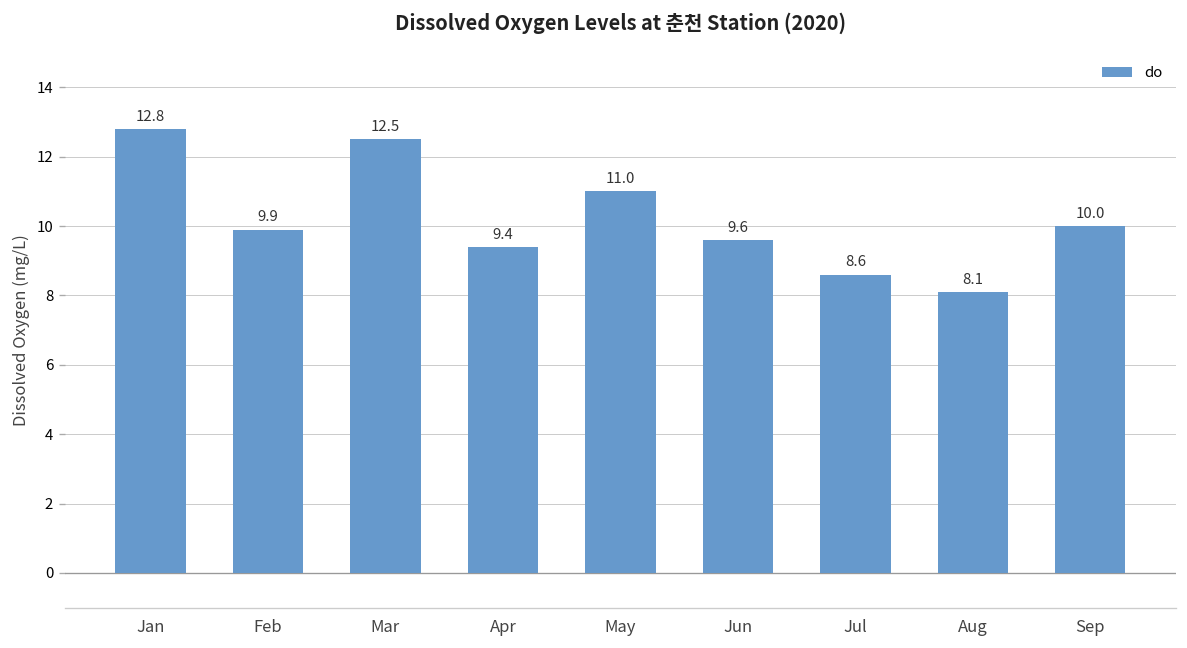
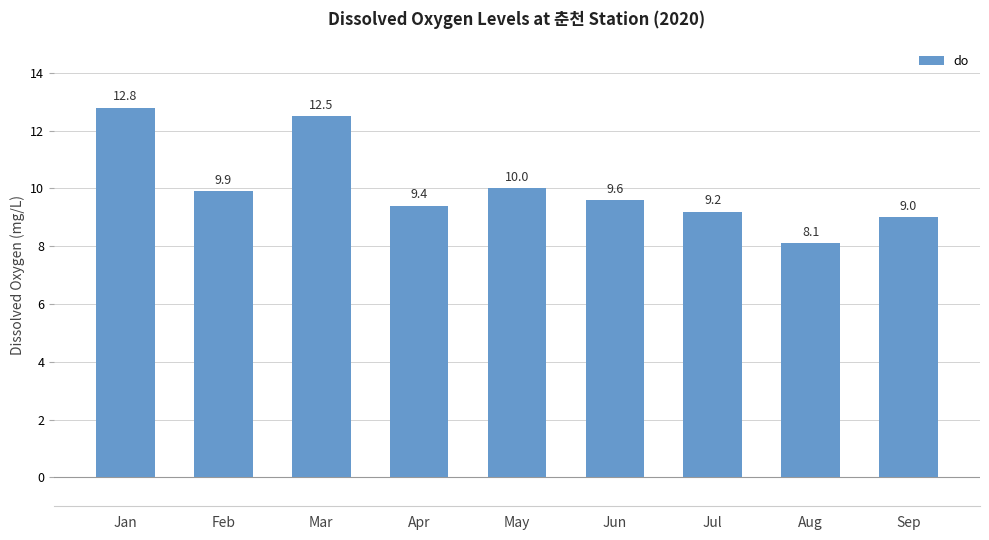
May: 11.0 -> 10.0
Jul: 8.6 -> 9.2
Sep: 10.0 -> 9.0
